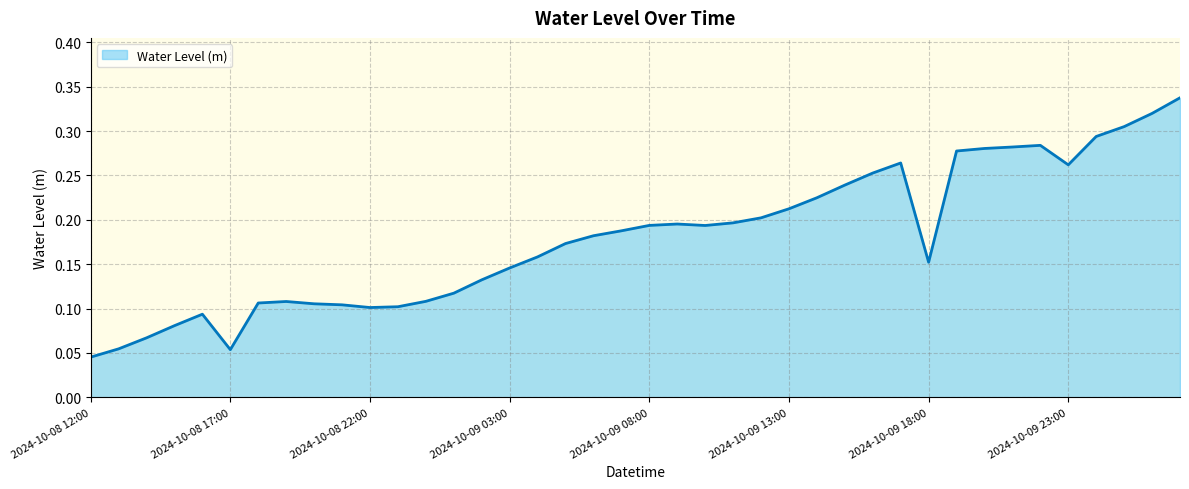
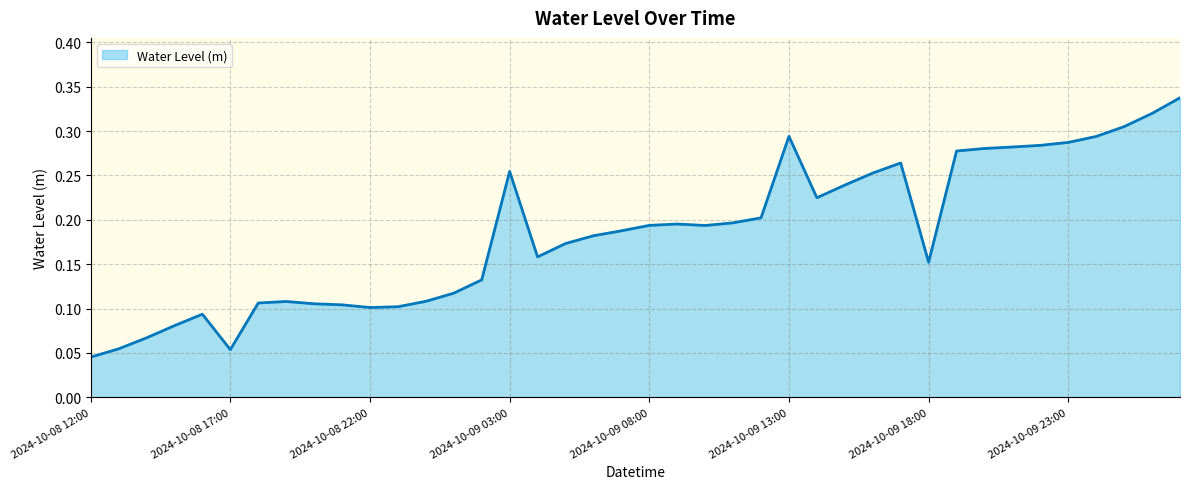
2024-10-09 03:00: 0.15 -> 0.25
2024-10-09 13:00: 0.21 -> 0.29
2024-10-09 23:00: 0.26 -> 0.29
